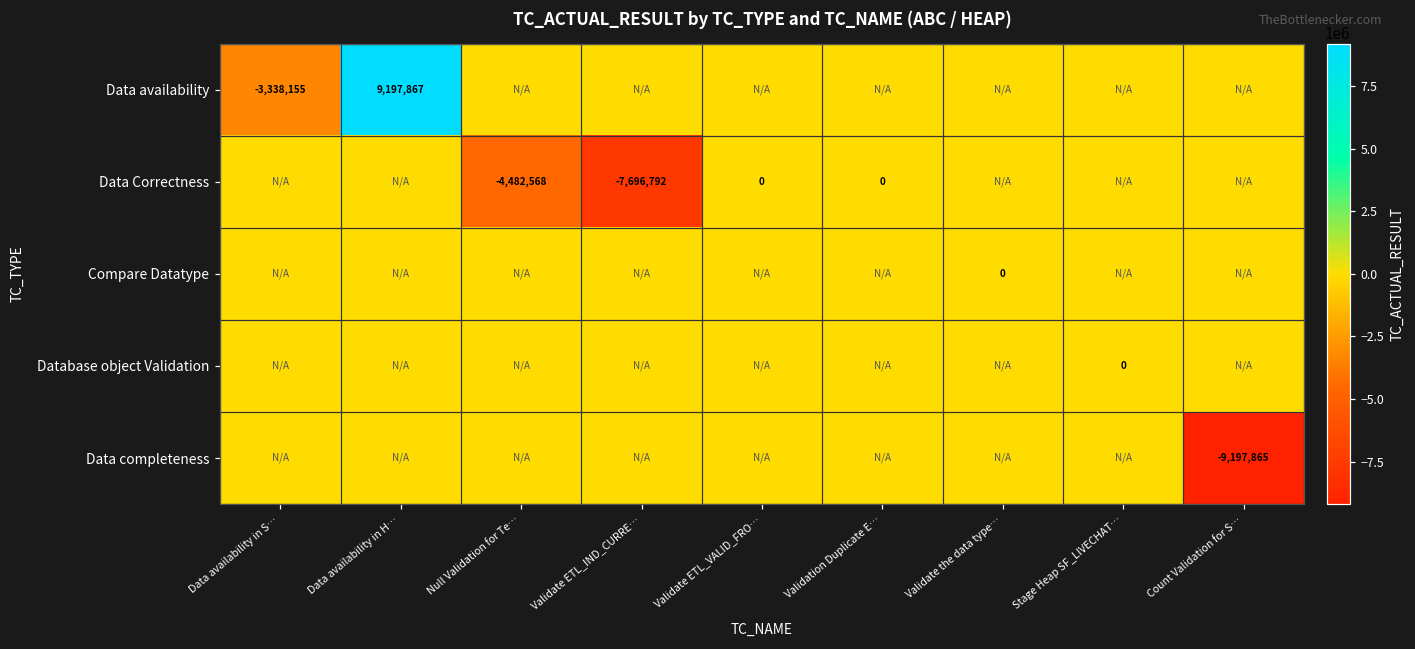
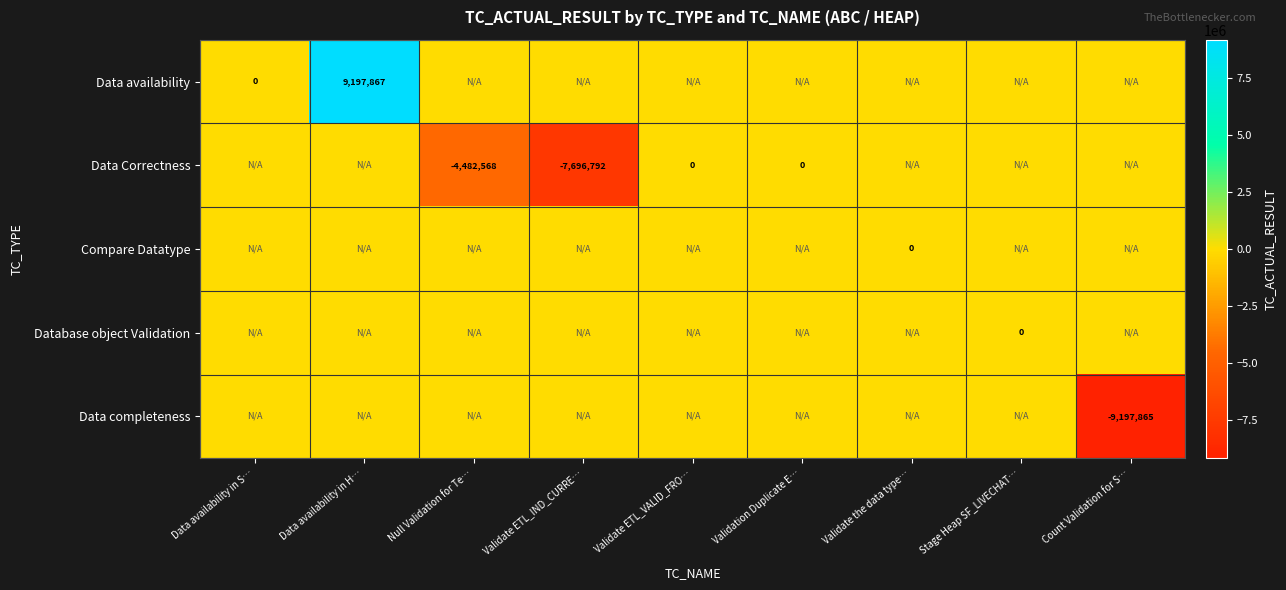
Data availability, Data availability in S…: -3,338,155 -> 0
